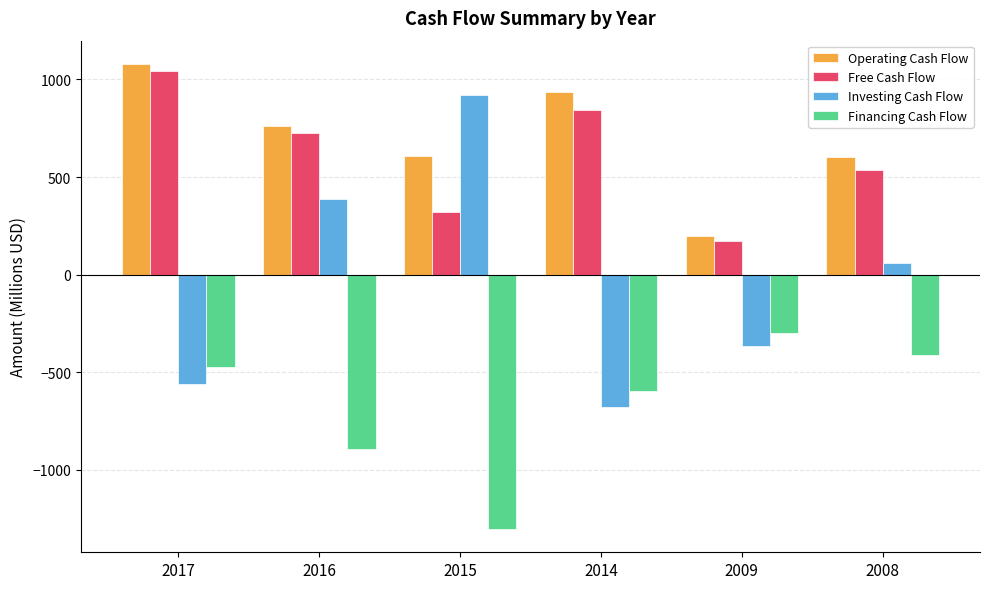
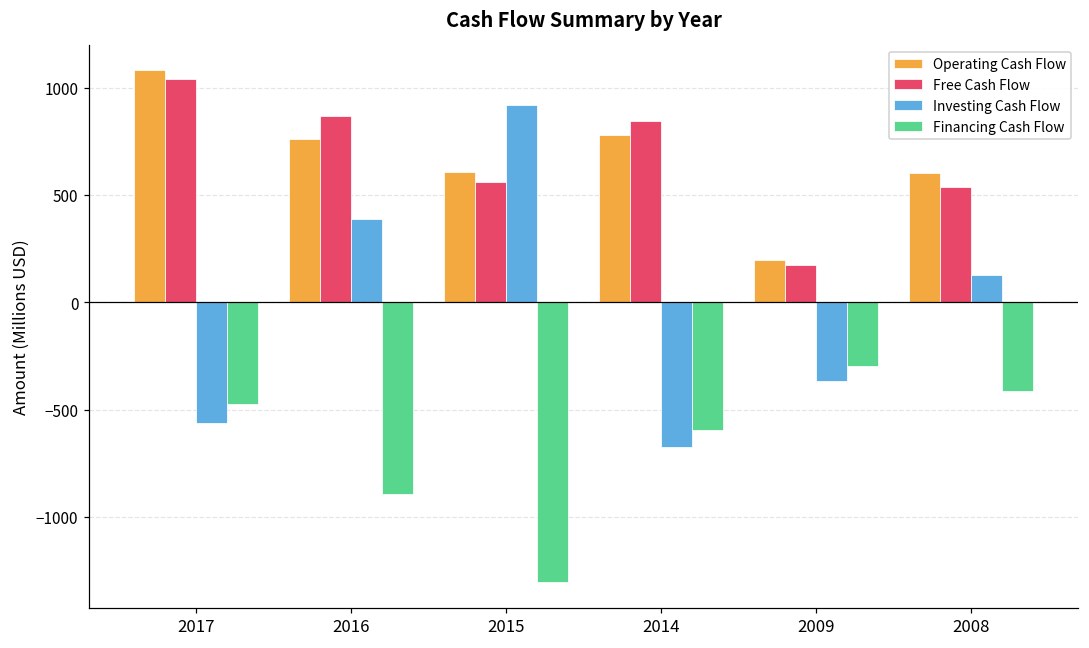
Free Cash Flow, 2016: 730 -> 870
Free Cash Flow, 2015: 320 -> 560
Operating Cash Flow, 2014: 940 -> 780
Investing Cash Flow, 2008: 60 -> 130
